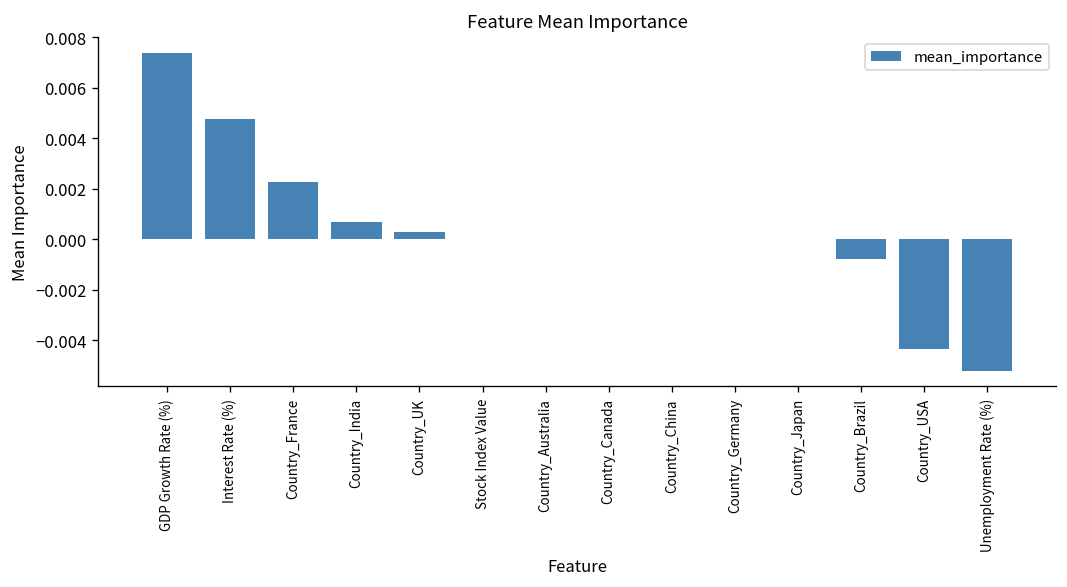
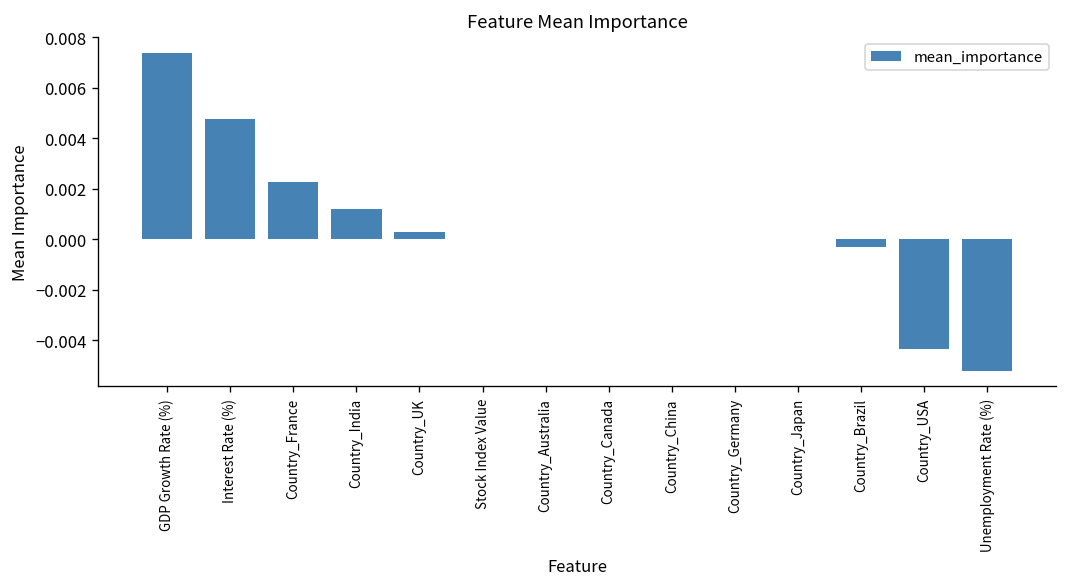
Country_India: 0.0007 -> 0.0012
Country_Brazil: -0.0008 -> -0.0003
